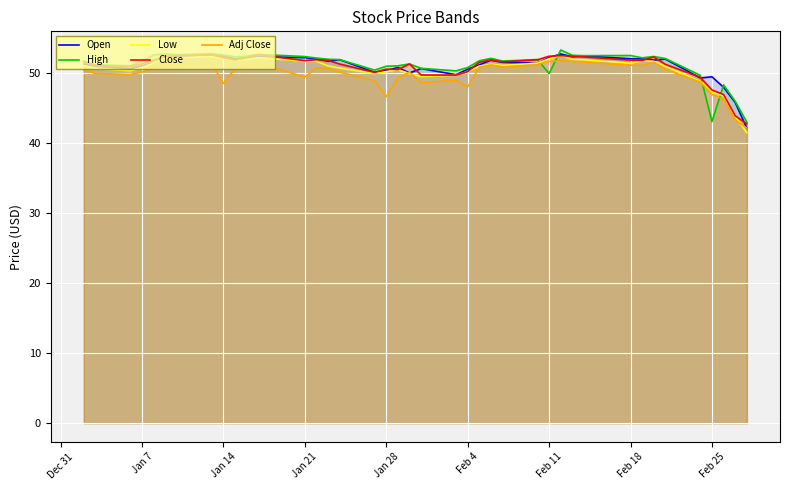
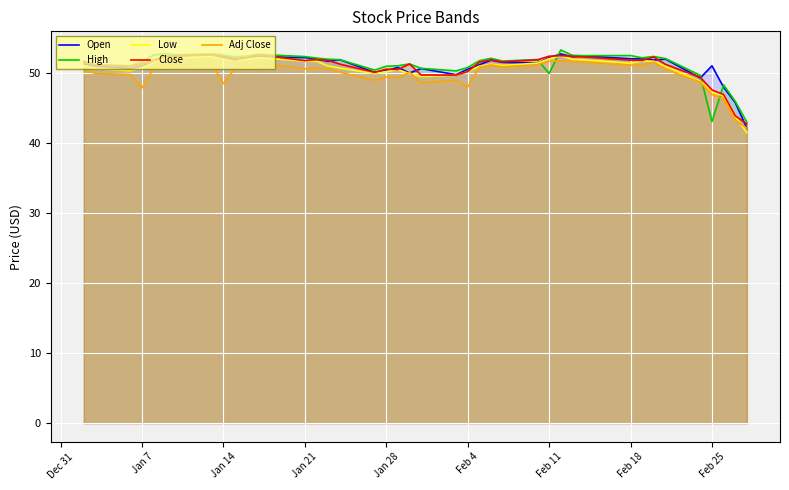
Adj Close, Jan 7: 50 -> 48
Adj Close, Jan 21: 49 -> 51
Adj Close, Jan 28: 47 -> 49
Open, Feb 25: 49 -> 51
